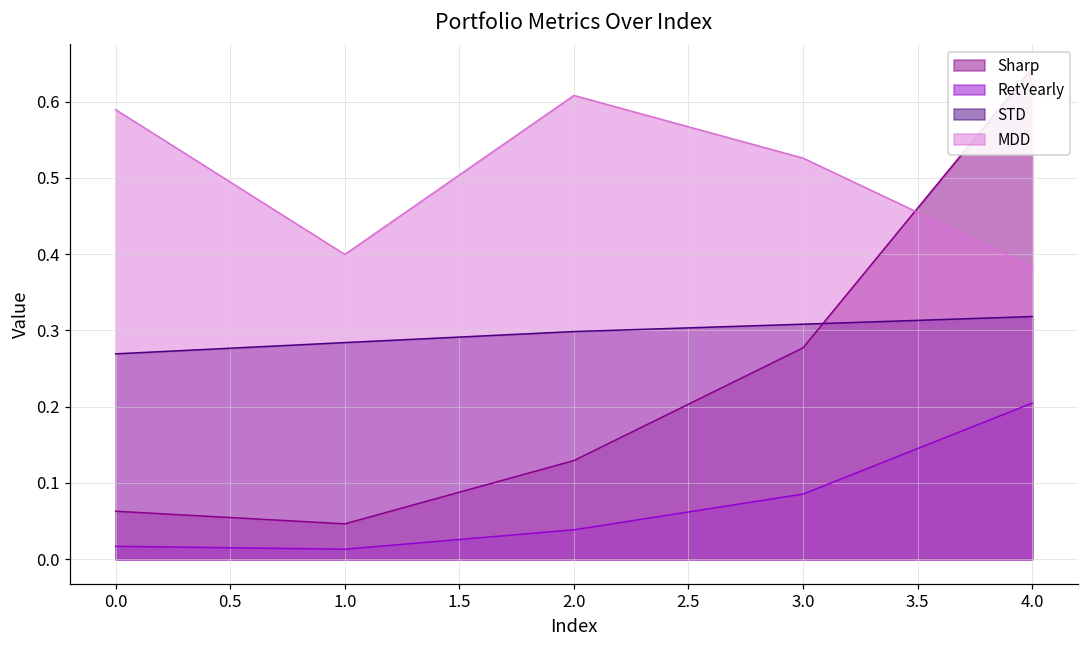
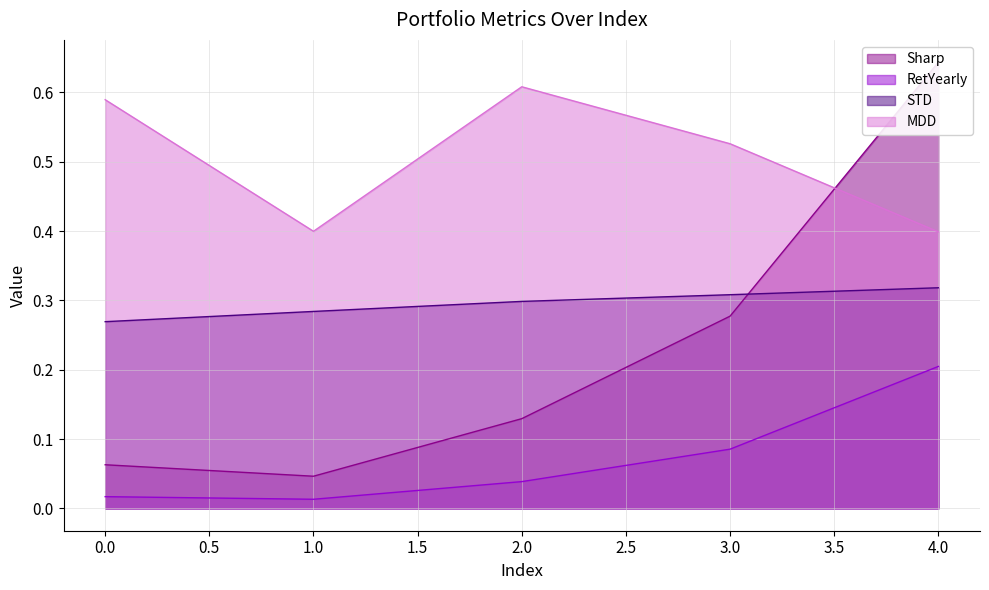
MDD, 4.0: 0.38 -> 0.40
